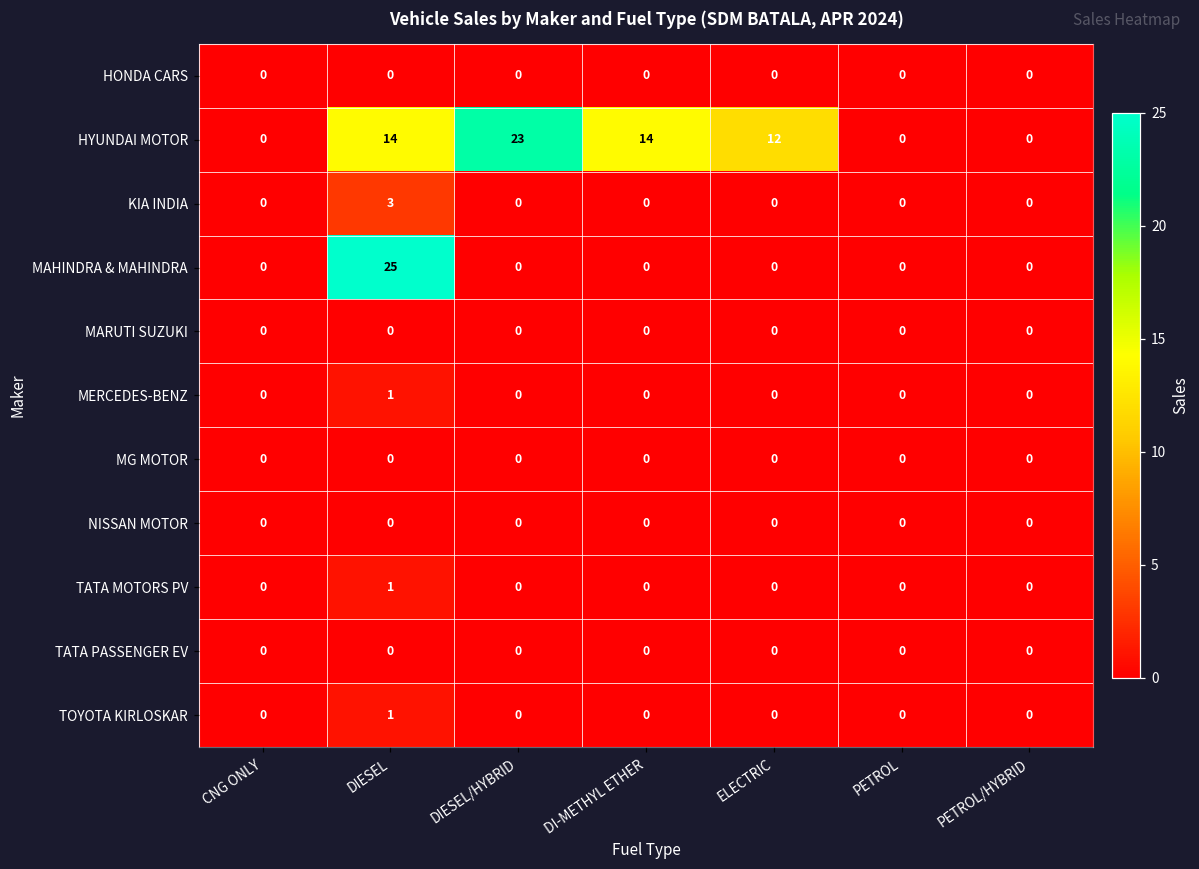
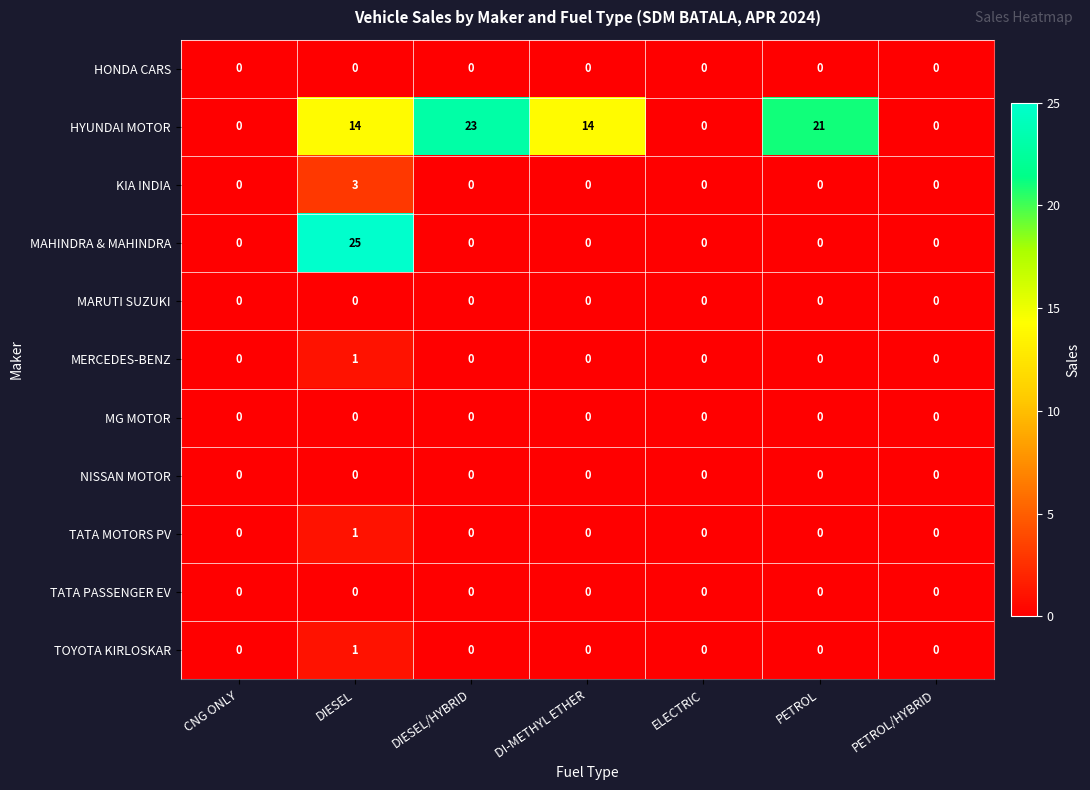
HYUNDAI MOTOR, ELECTRIC: 12 -> 0
HYUNDAI MOTOR, PETROL: 0 -> 21
